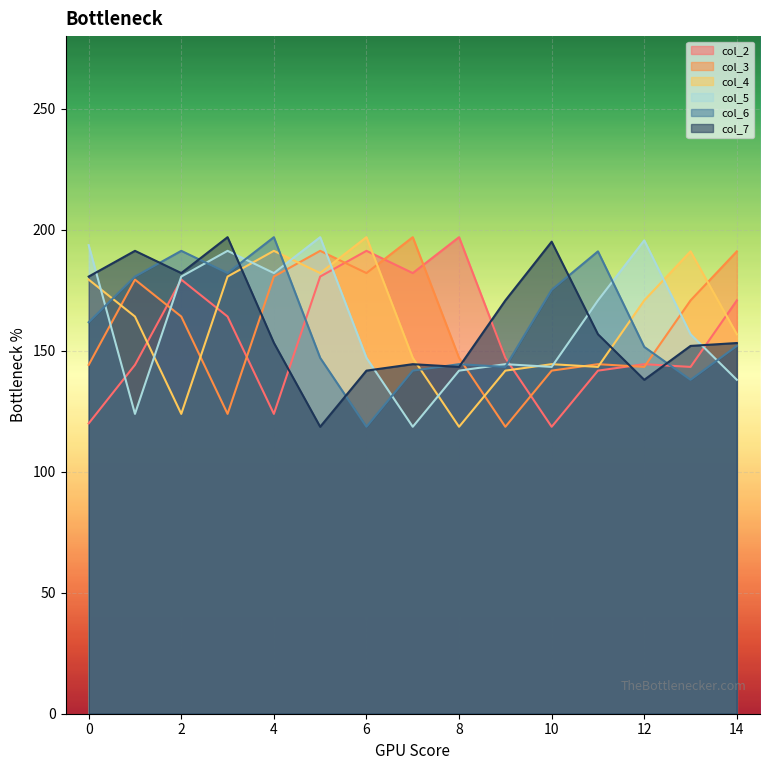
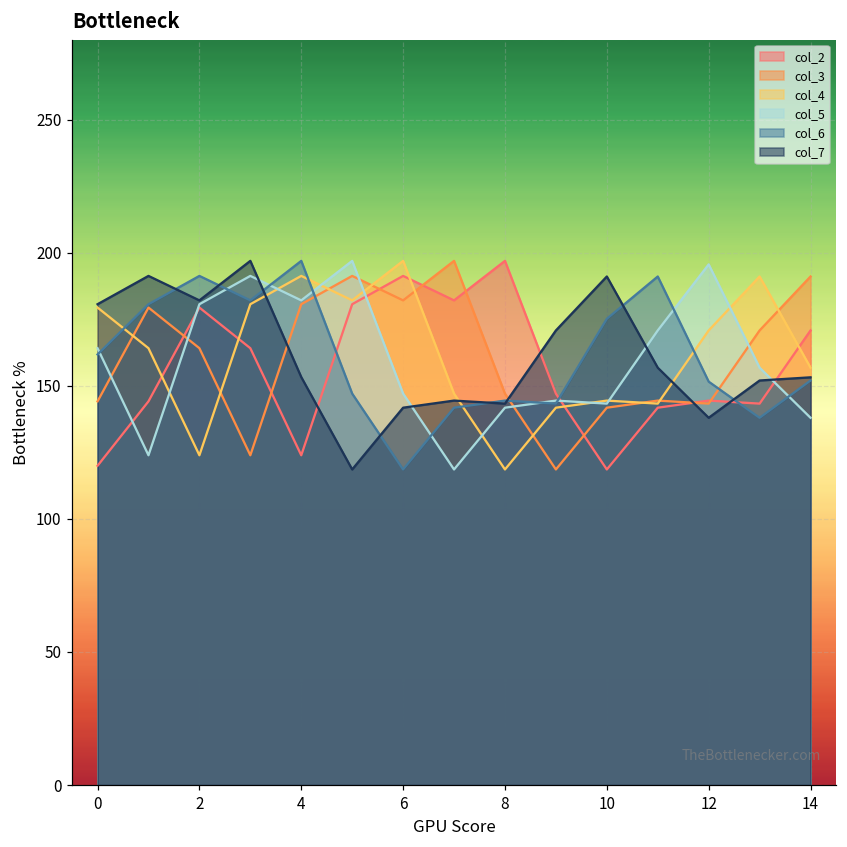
col_5, 0: 194 -> 164
col_7, 10: 195 -> 191
